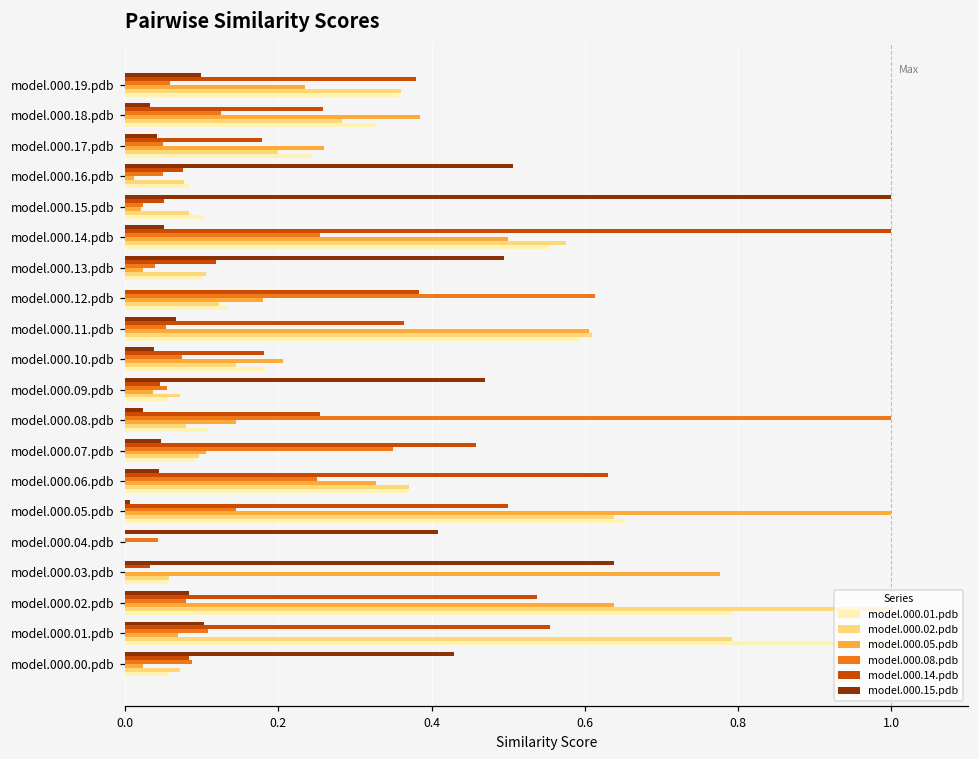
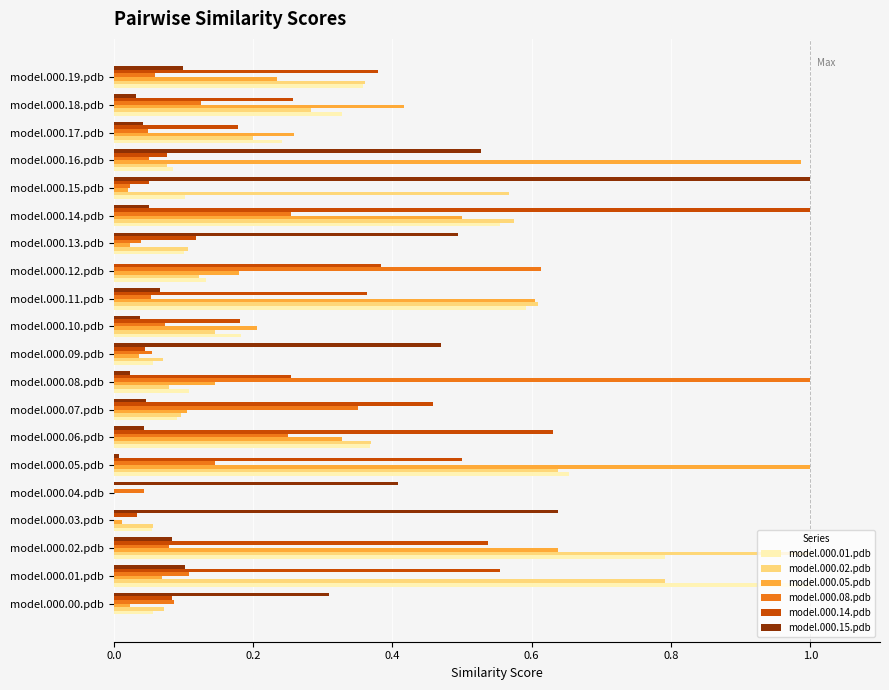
model.000.05.pdb, model.000.18.pdb: 0.39 -> 0.42
model.000.15.pdb, model.000.16.pdb: 0.51 -> 0.53
model.000.05.pdb, model.000.16.pdb: 0.01 -> 0.99
model.000.02.pdb, model.000.15.pdb: 0.08 -> 0.57
model.000.05.pdb, model.000.03.pdb: 0.78 -> 0.01
model.000.15.pdb, model.000.00.pdb: 0.43 -> 0.31
